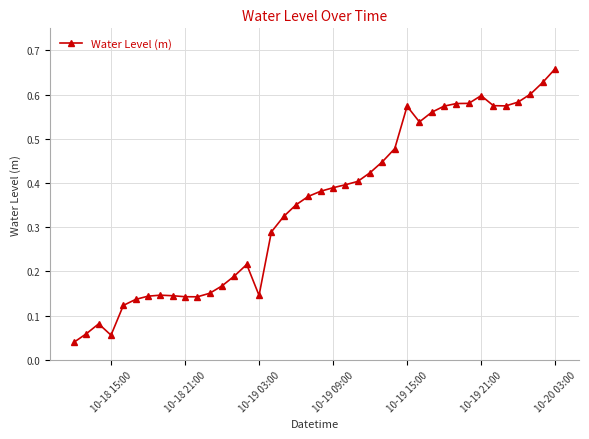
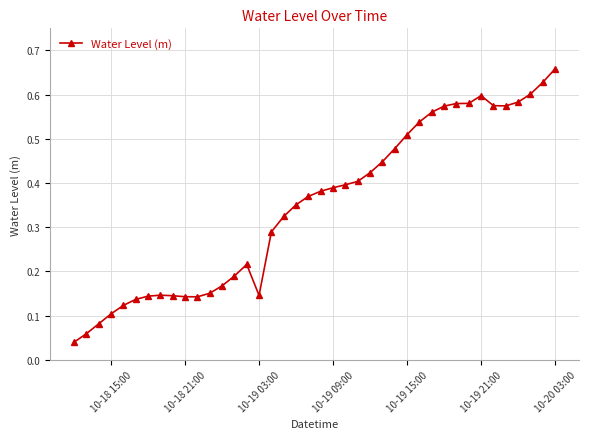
10-18 15:00: 0.06 -> 0.10
10-19 15:00: 0.57 -> 0.51
